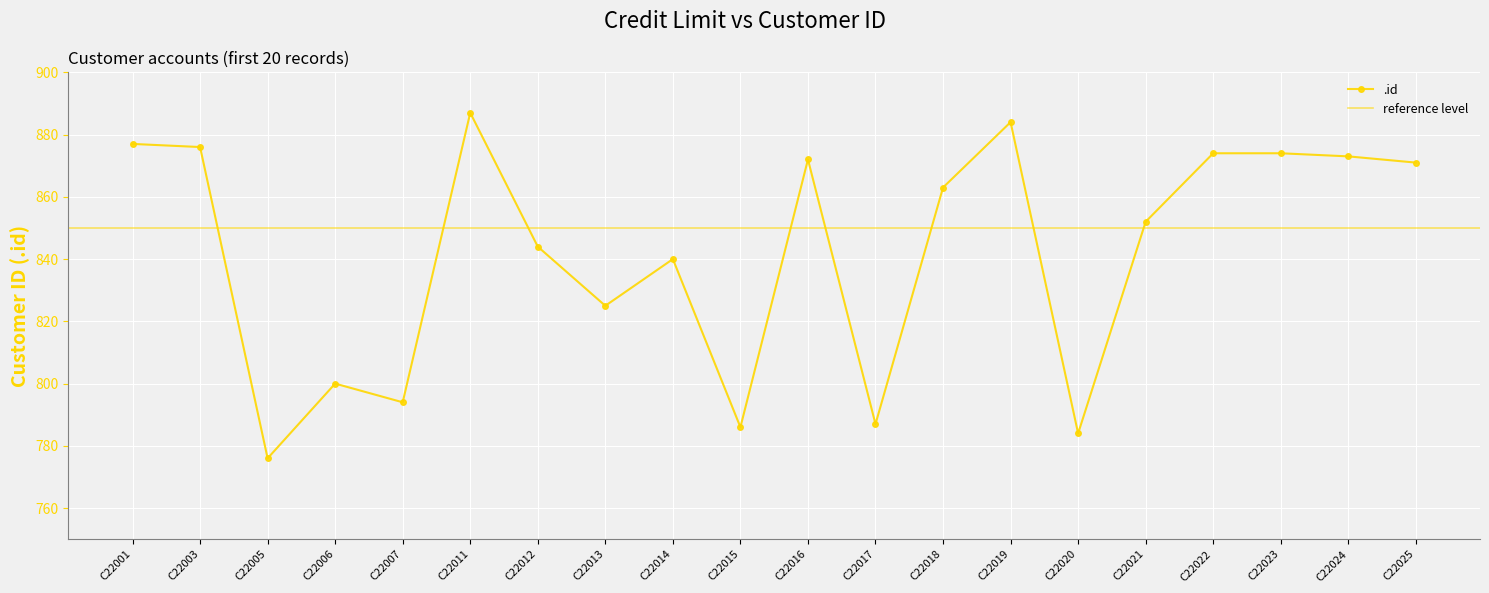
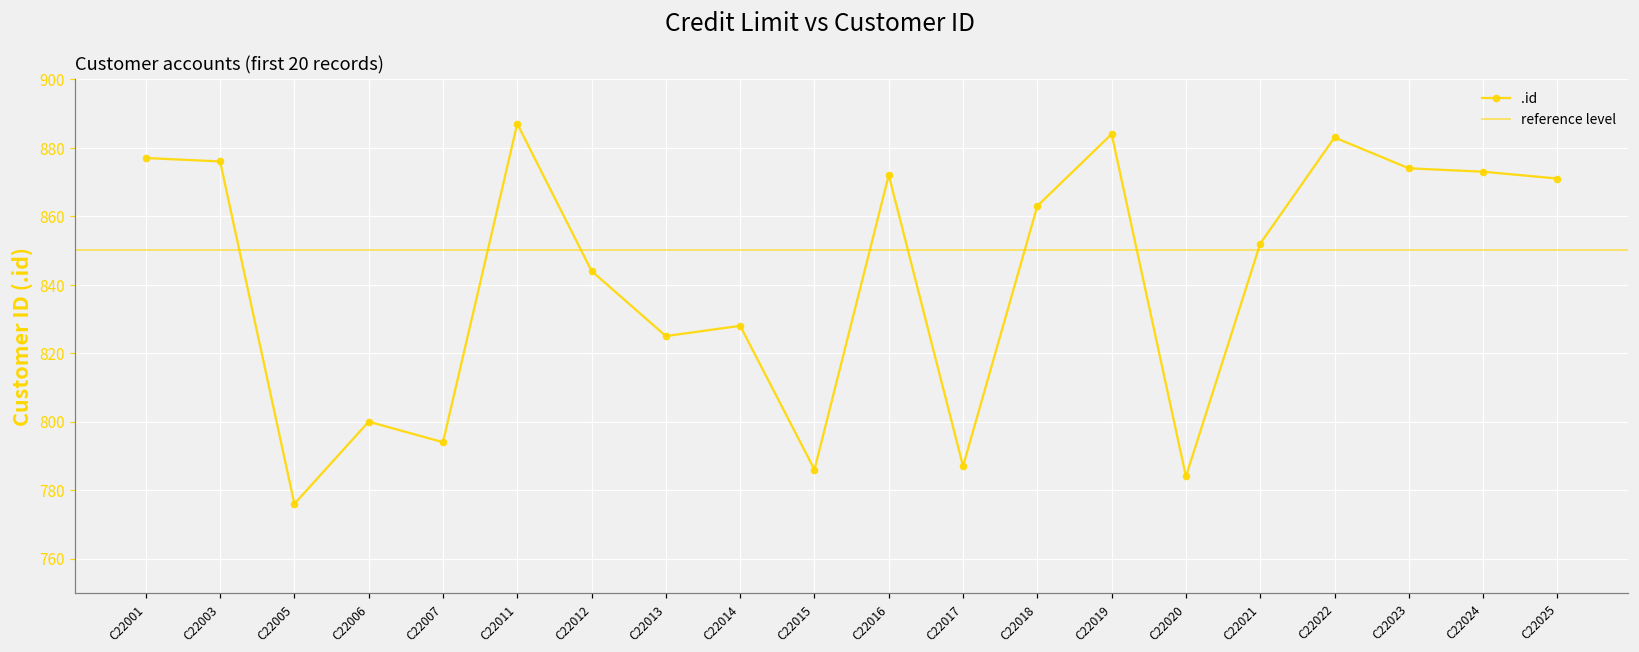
C22014: 840 -> 828
C22022: 874 -> 883
